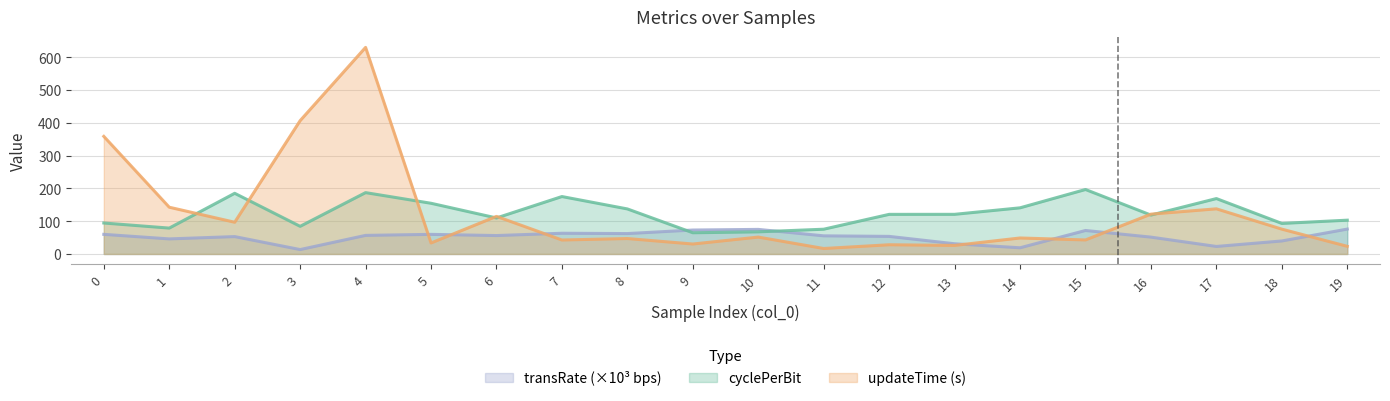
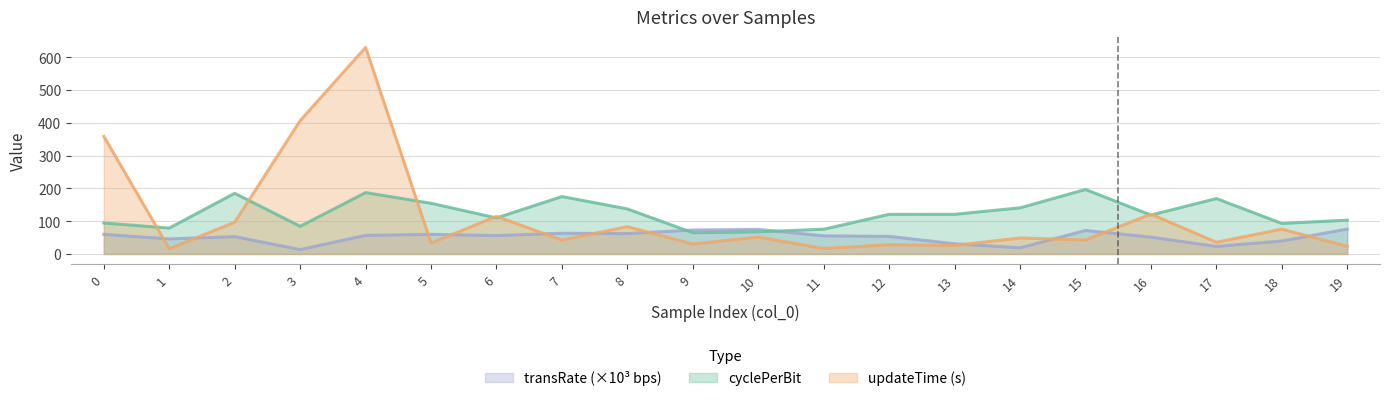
updateTime (s), 1: 140 -> 20
updateTime (s), 8: 50 -> 80
updateTime (s), 17: 140 -> 40
